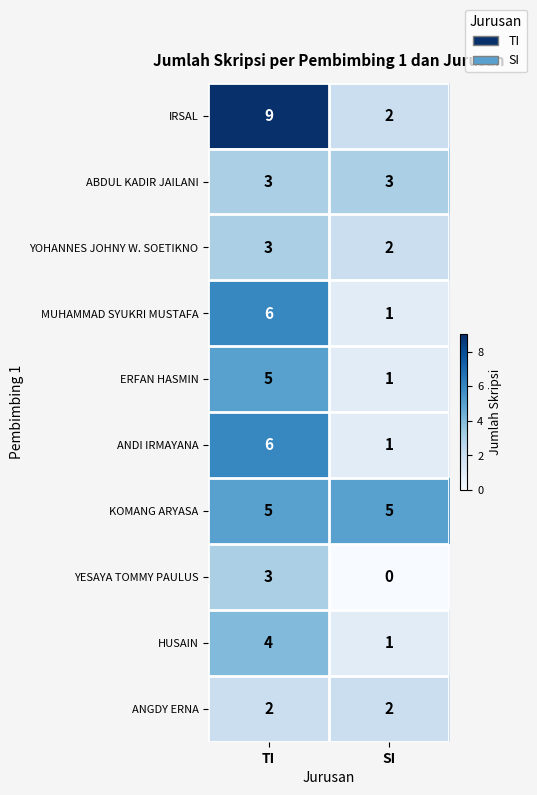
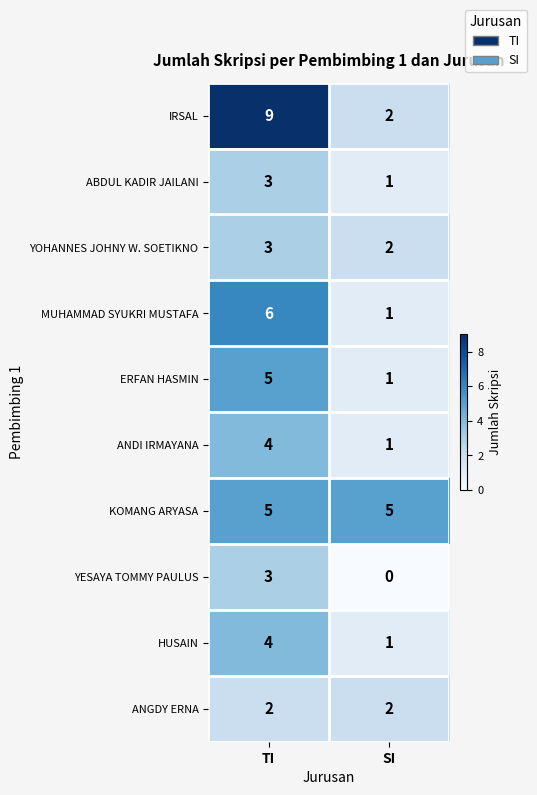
ABDUL KADIR JAILANI, SI: 3 -> 1
ANDI IRMAYANA, TI: 6 -> 4
